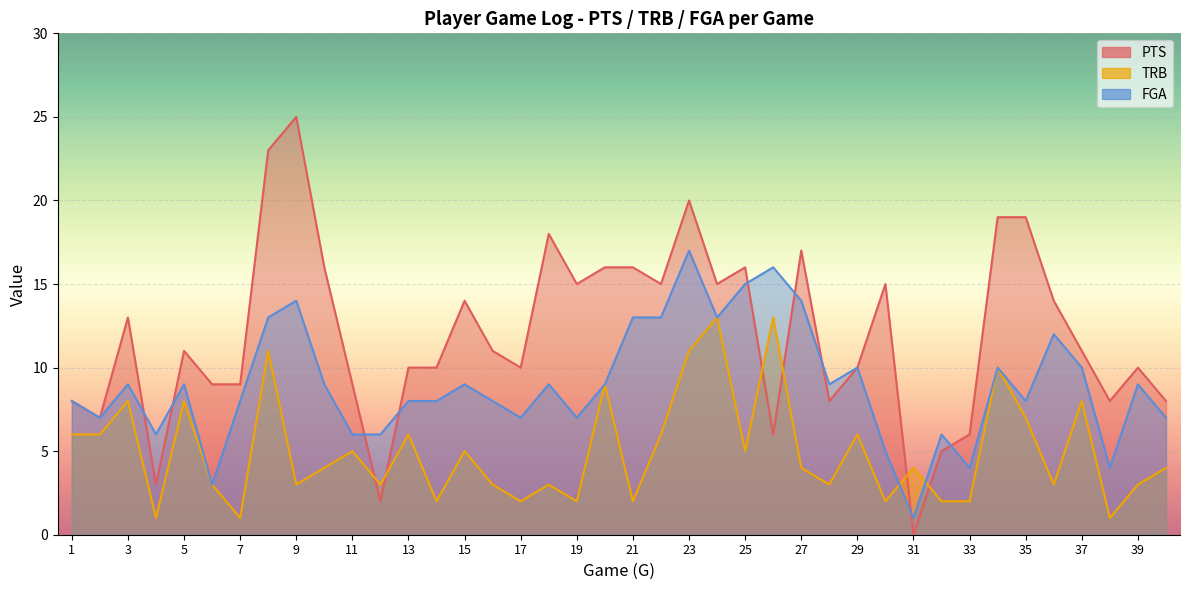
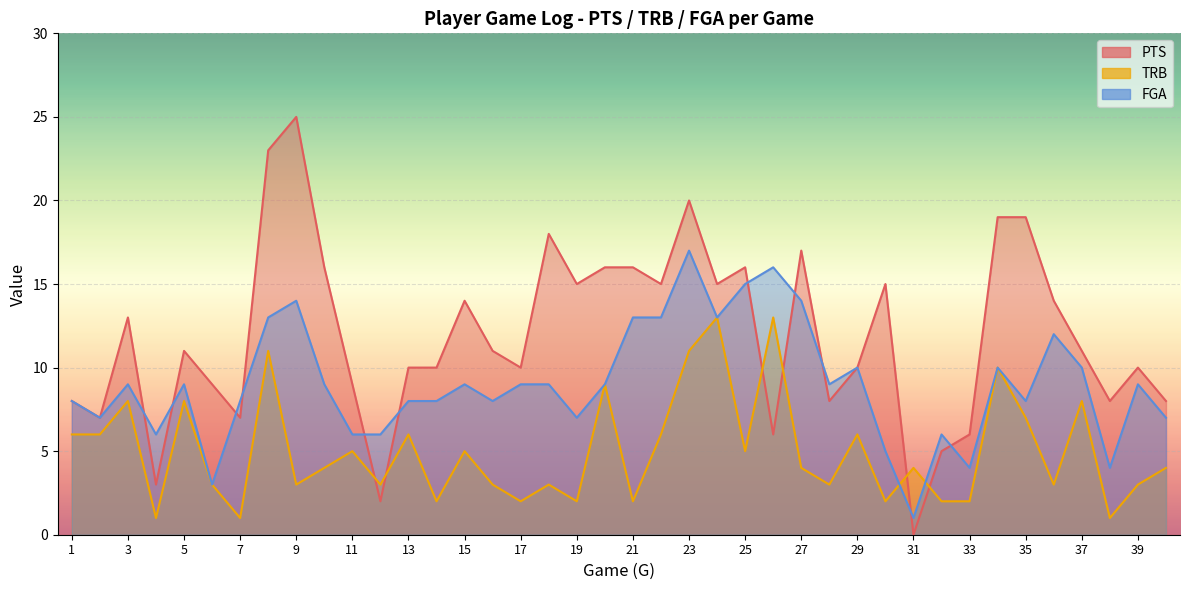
PTS, 7: 9 -> 7
FGA, 17: 7 -> 9
